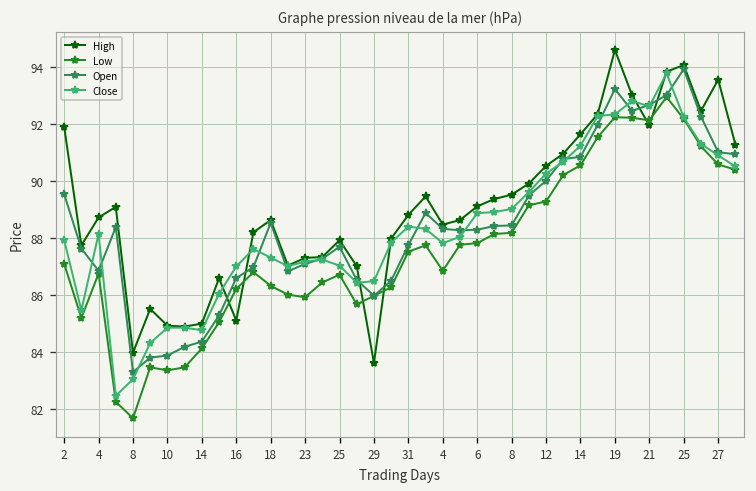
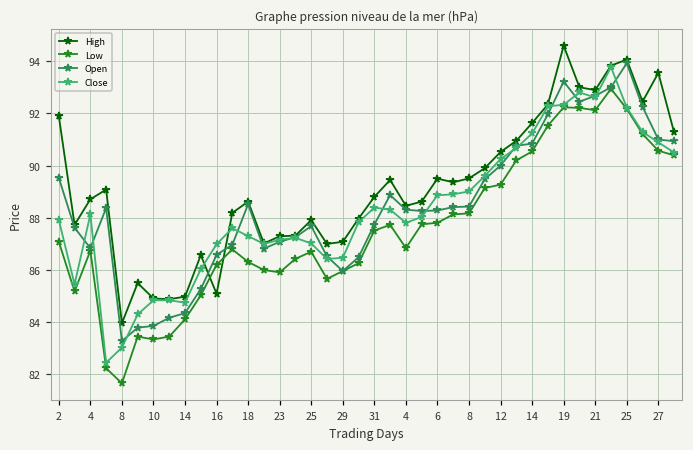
High, 29: 83.6 -> 87.1
High, 6: 89.1 -> 89.5
High, 21: 91.9 -> 92.9
